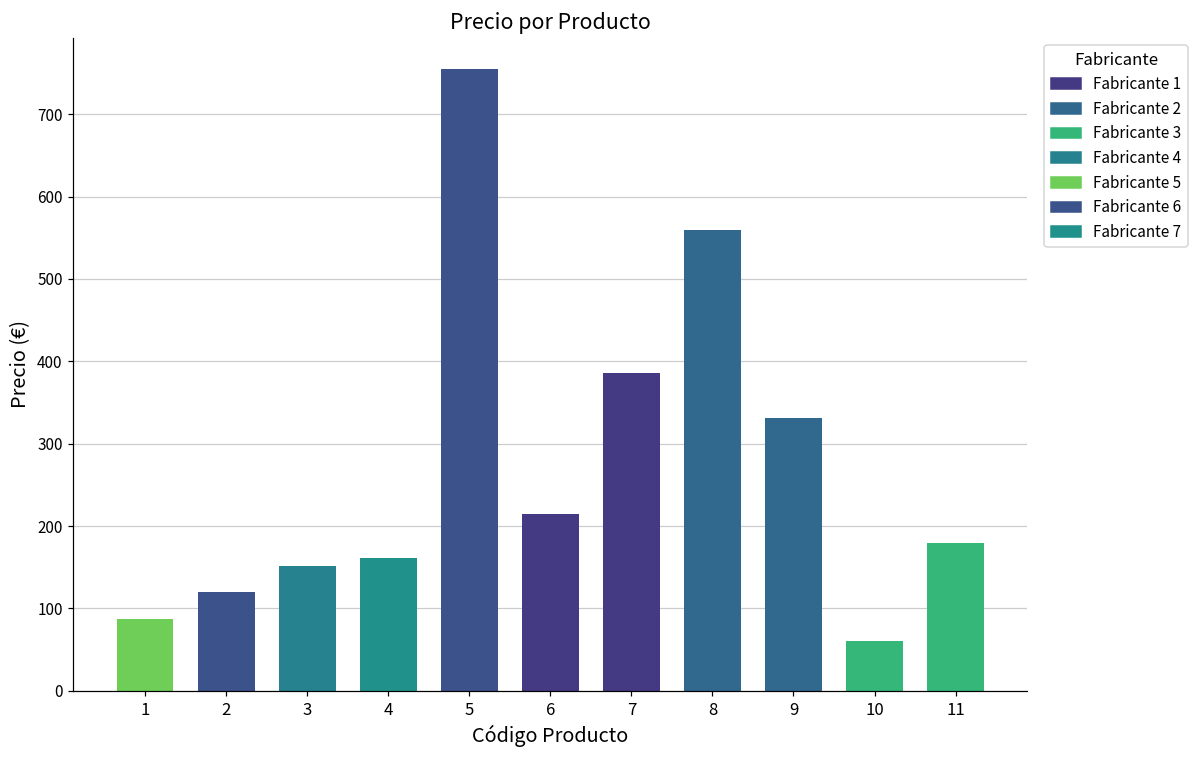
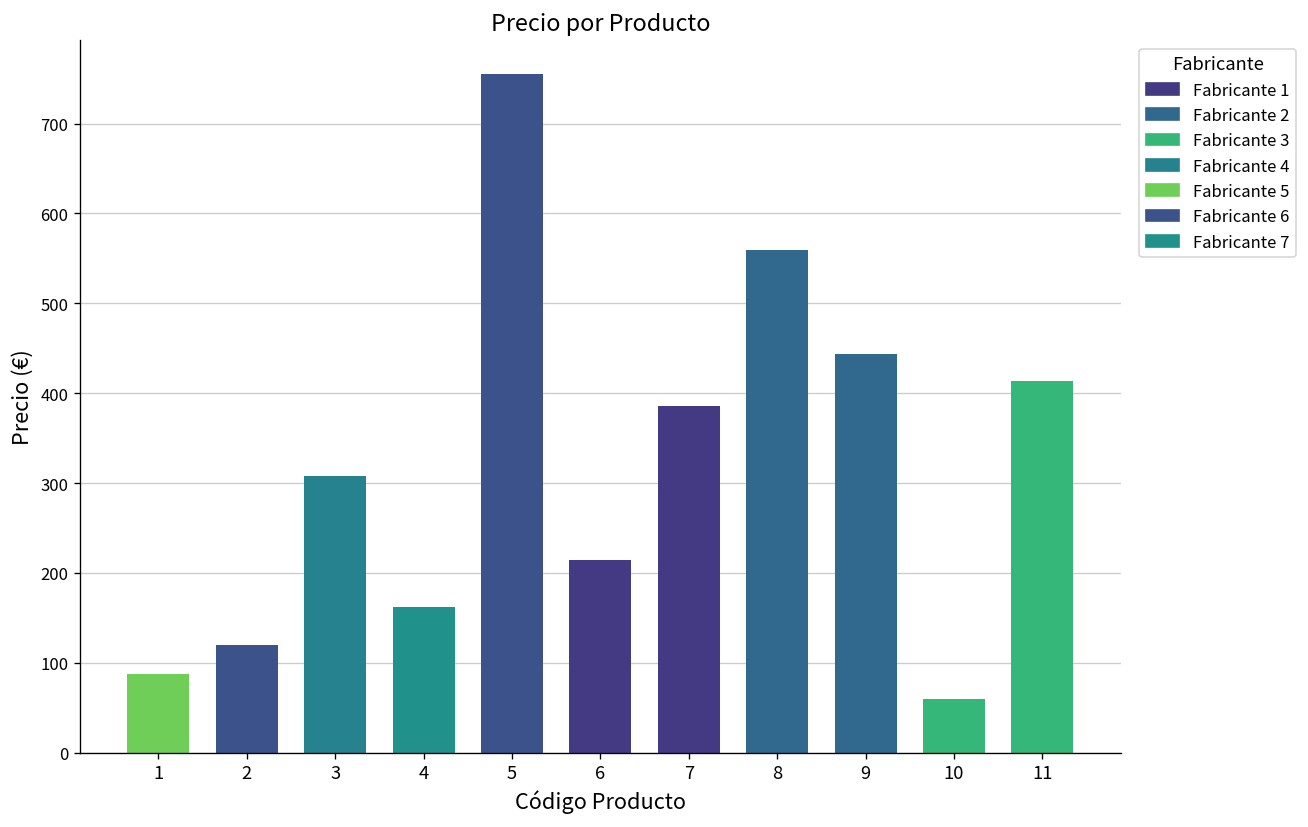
3: 150 -> 310
9: 330 -> 440
11: 180 -> 410
